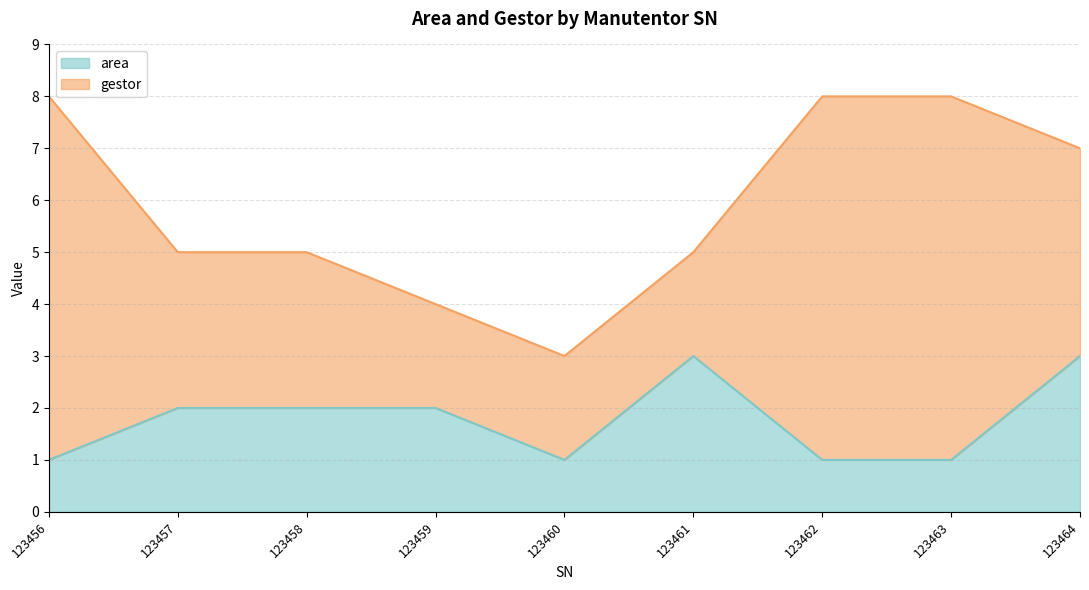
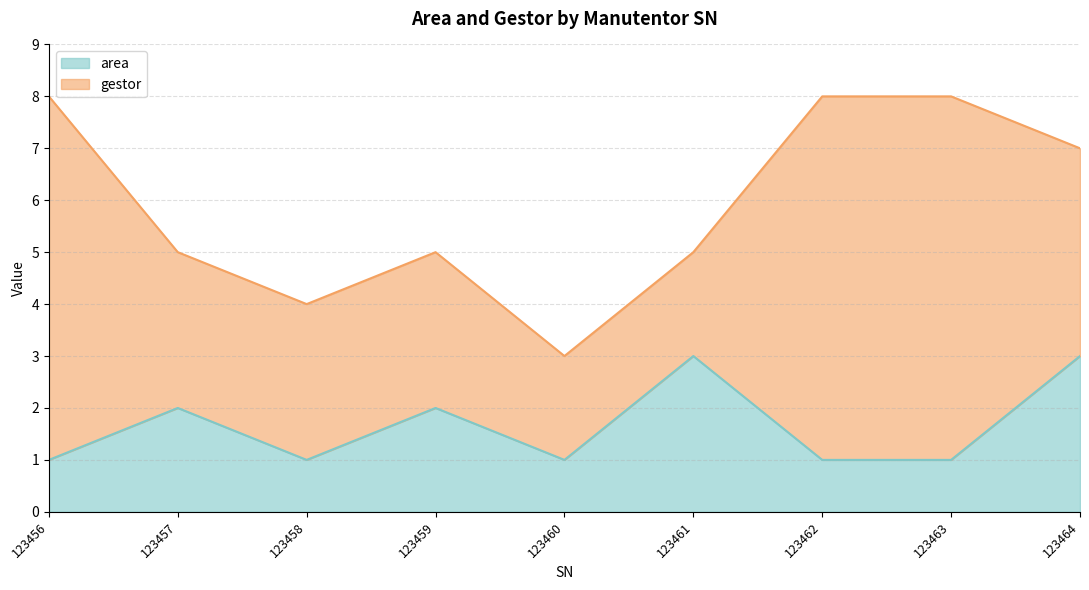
area, 123458: 2 -> 1
gestor, 123459: 2 -> 3
